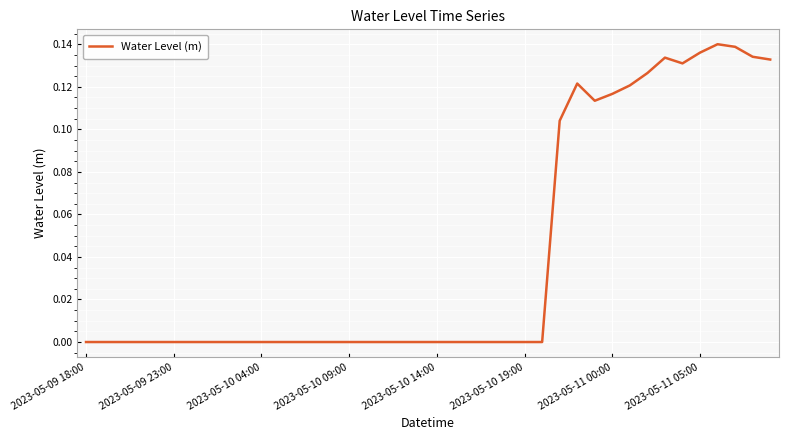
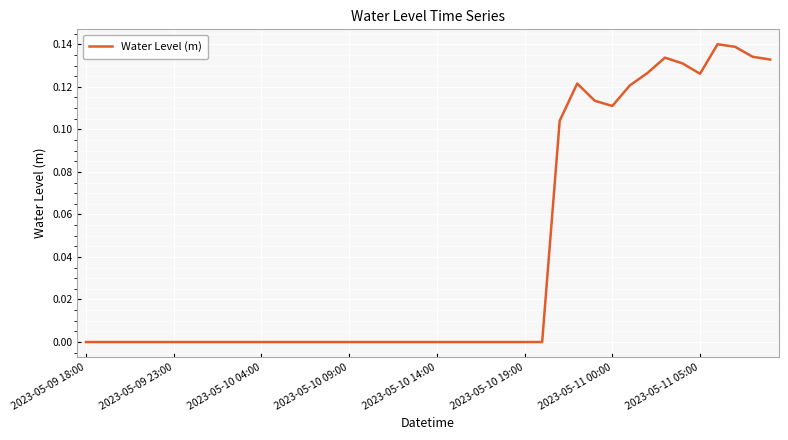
2023-05-11 00:00: 0.117 -> 0.111
2023-05-11 05:00: 0.136 -> 0.126
